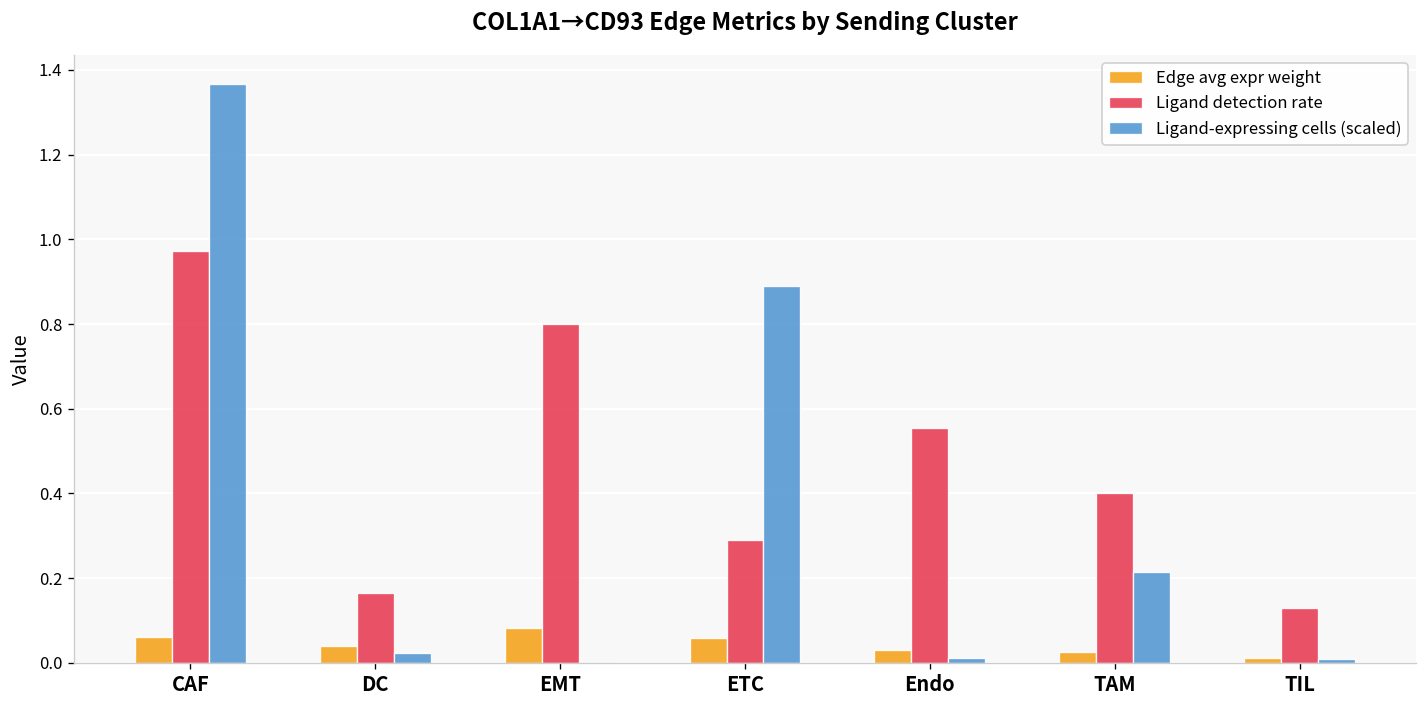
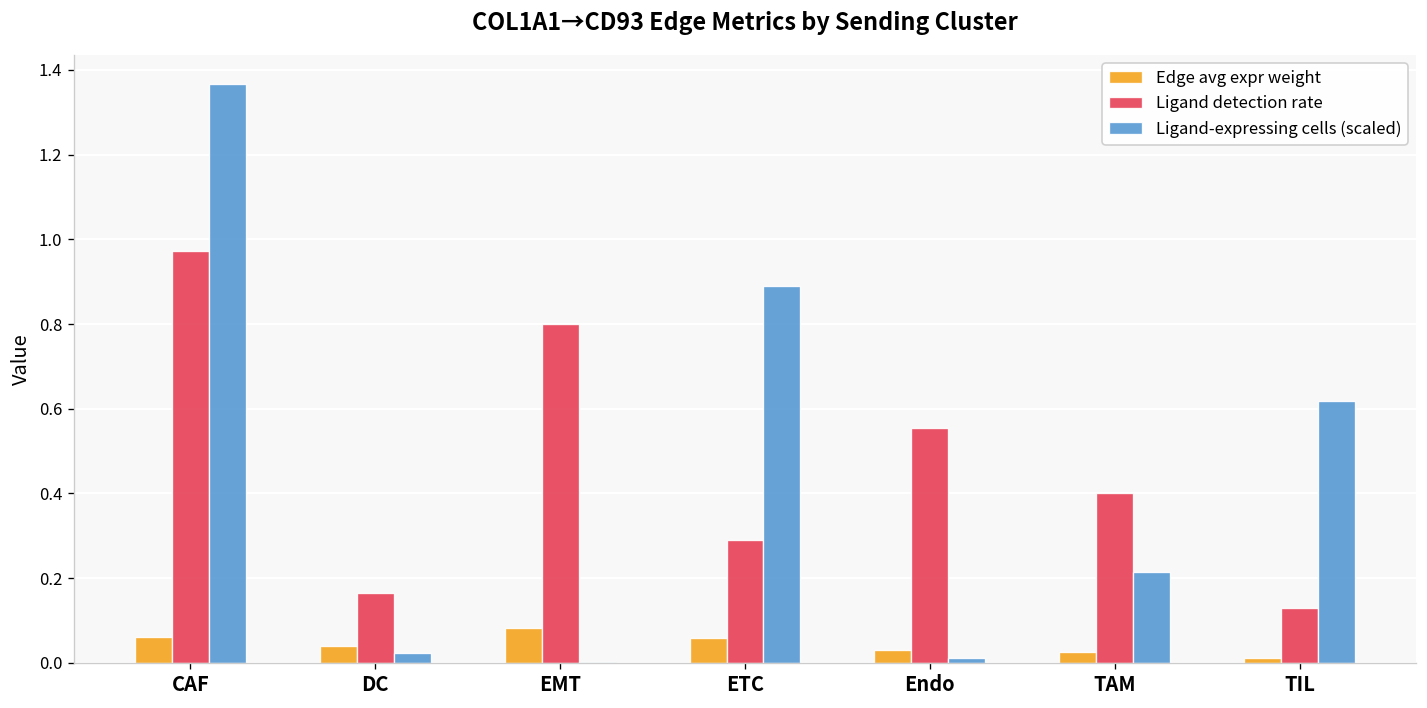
Ligand-expressing cells (scaled), TIL: 0.01 -> 0.62
